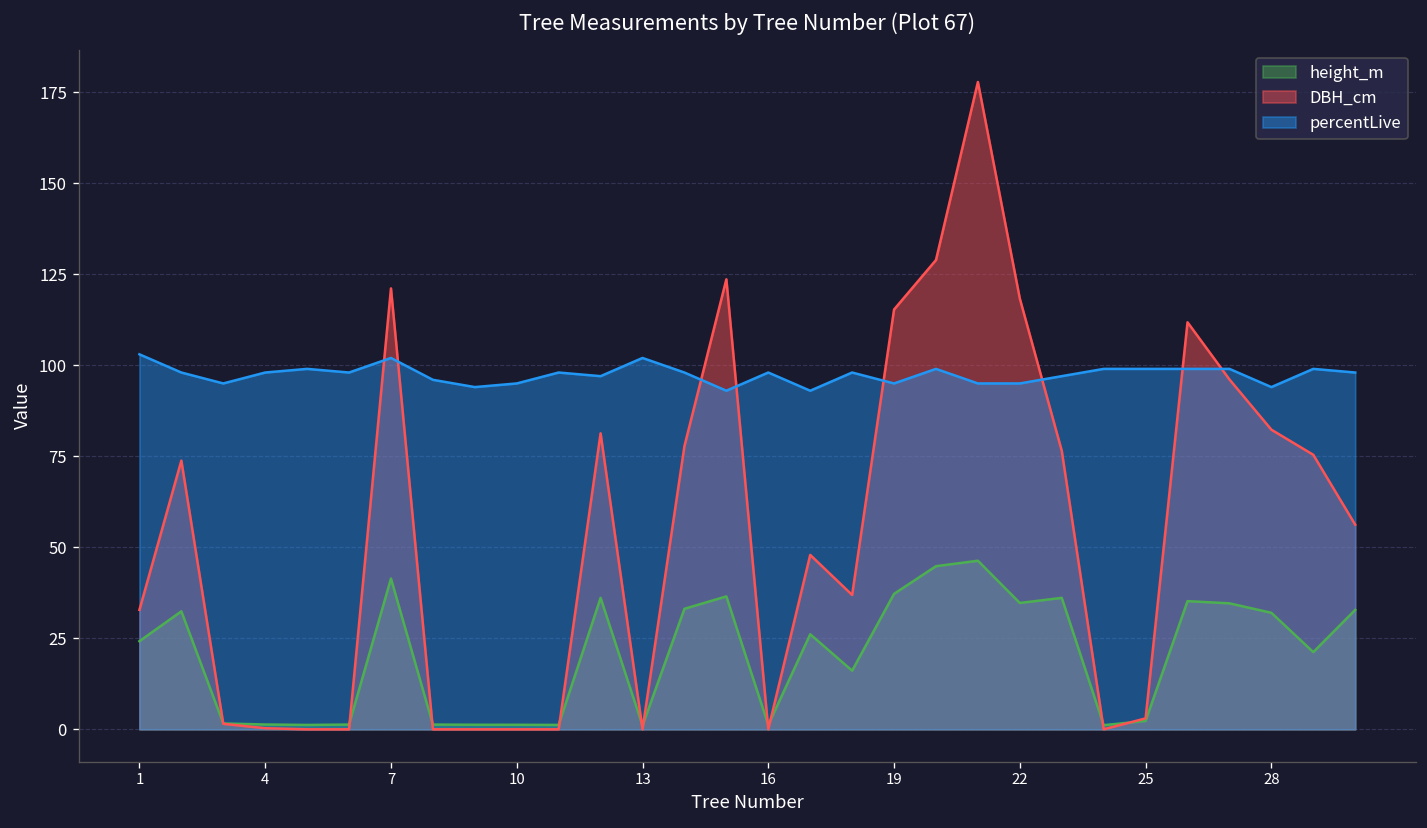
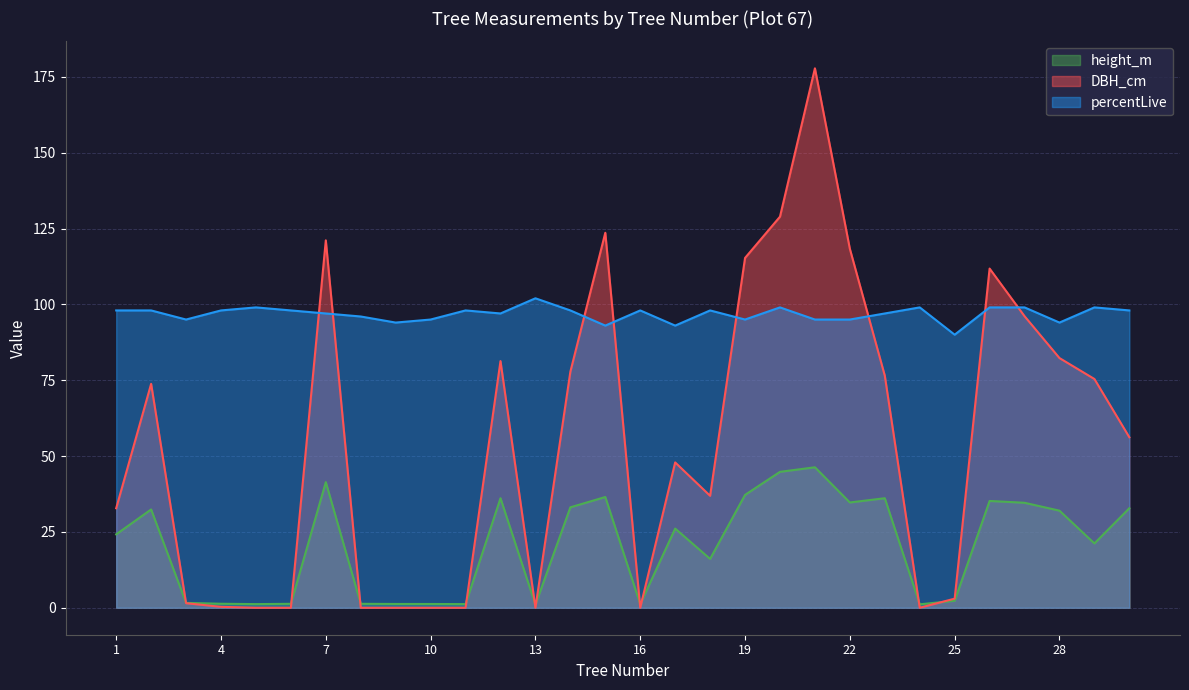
percentLive, 1: 103 -> 98
percentLive, 7: 102 -> 97
percentLive, 25: 99 -> 90
